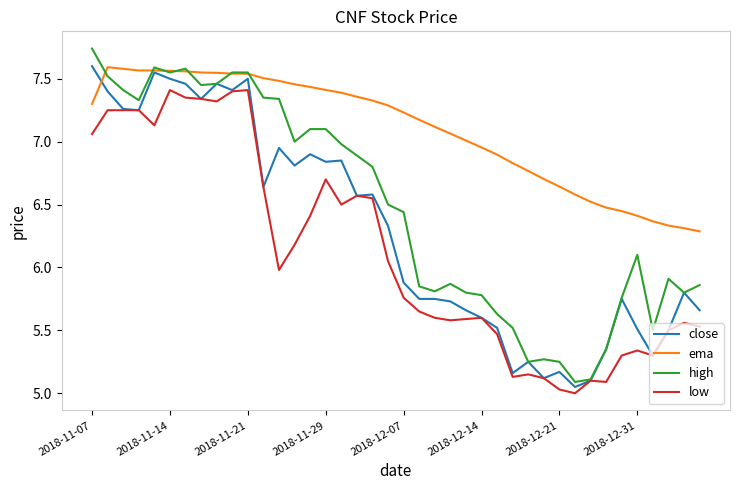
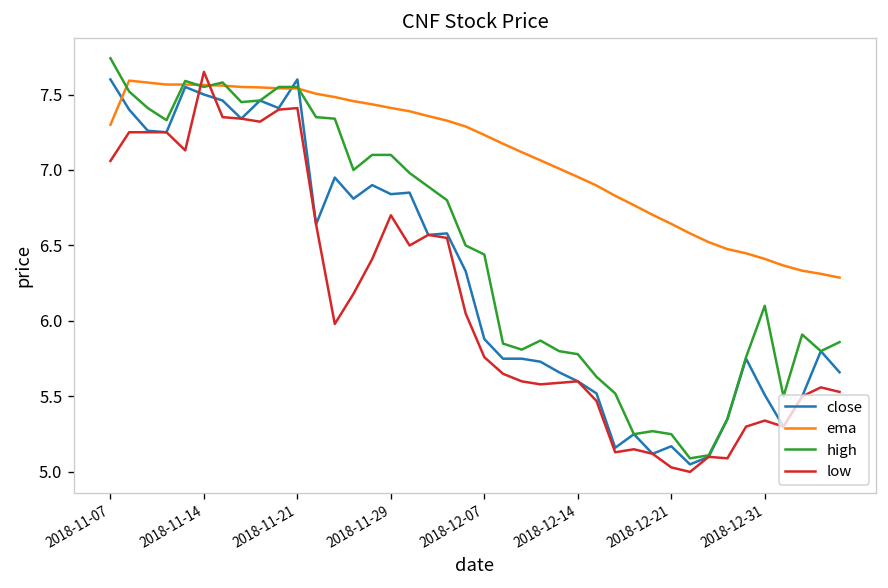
low, 2018-11-14: 7.41 -> 7.65
close, 2018-11-21: 7.5 -> 7.6
